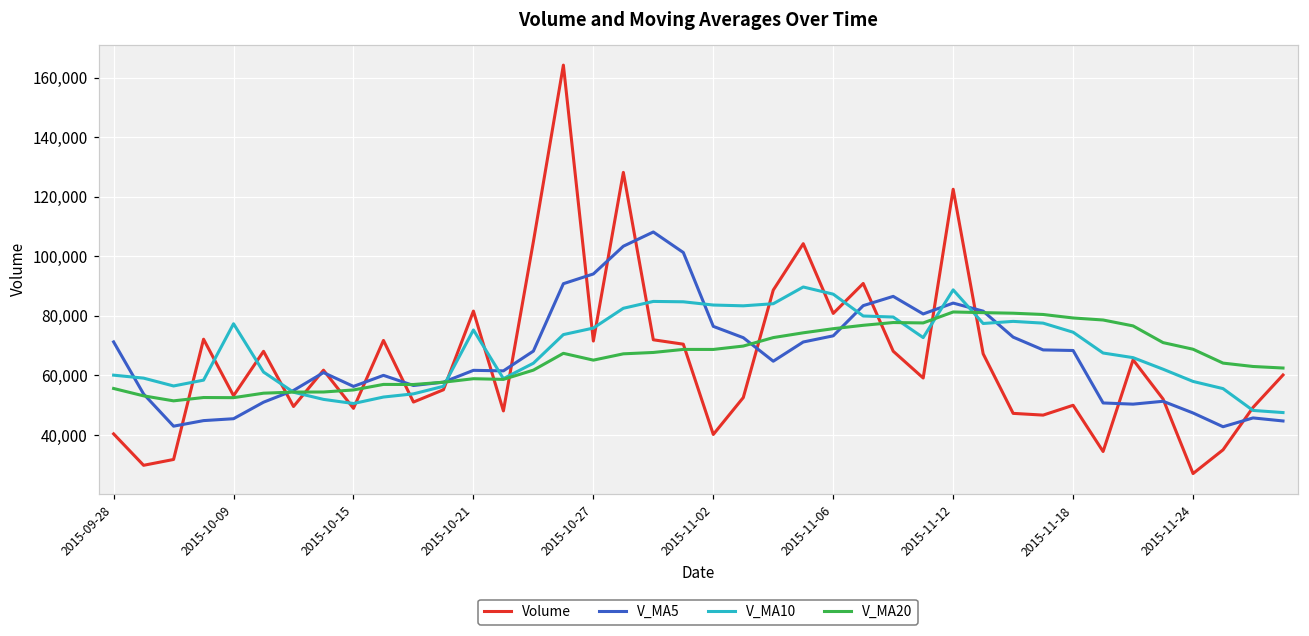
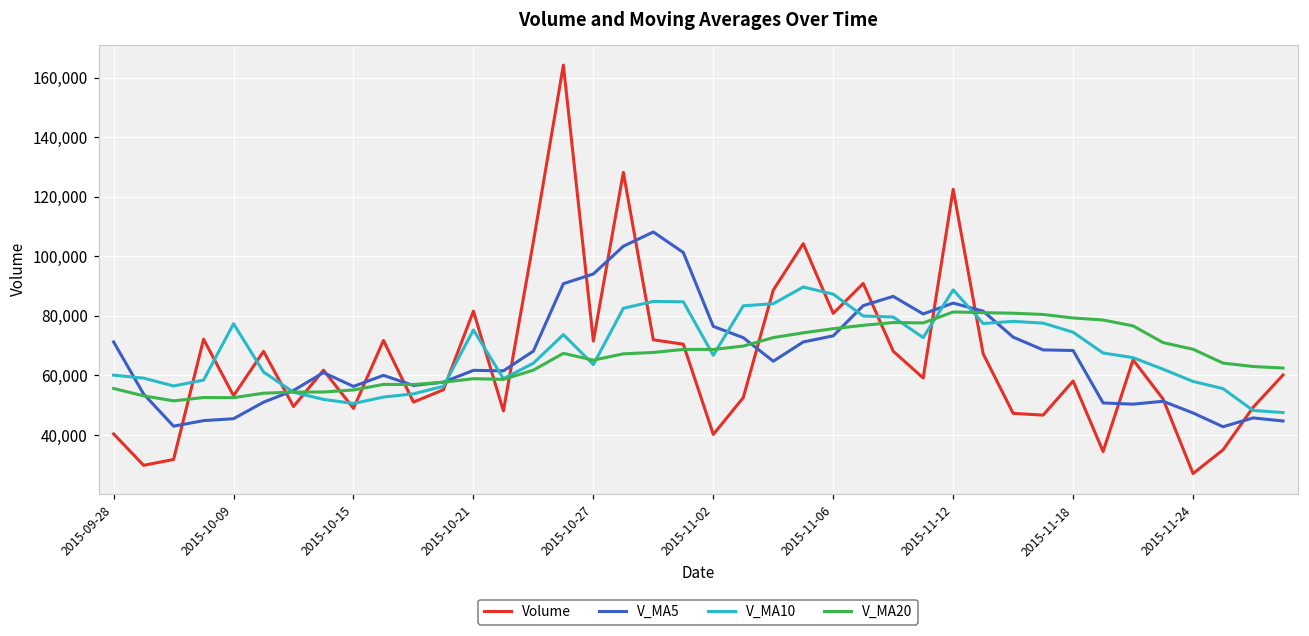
V_MA10, 2015-10-27: 76,000 -> 64,000
V_MA10, 2015-11-02: 84,000 -> 67,000
Volume, 2015-11-18: 50,000 -> 58,000
